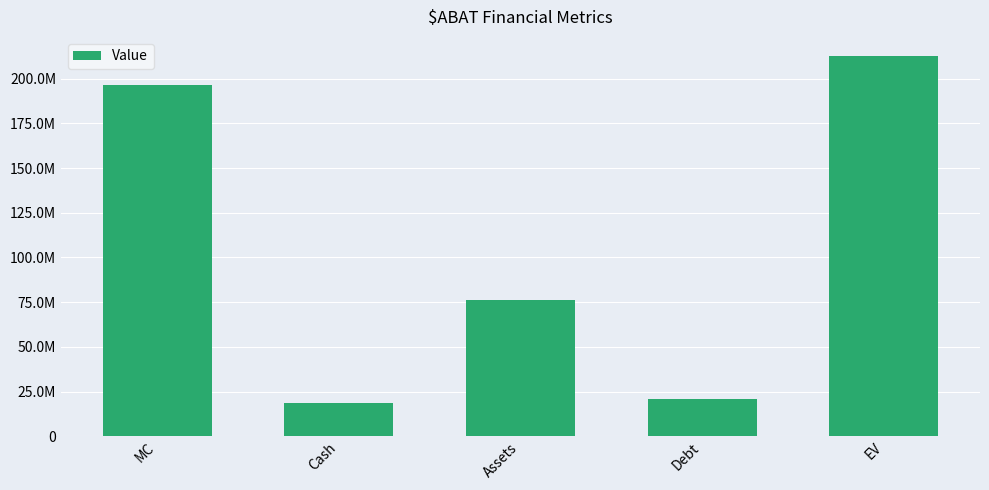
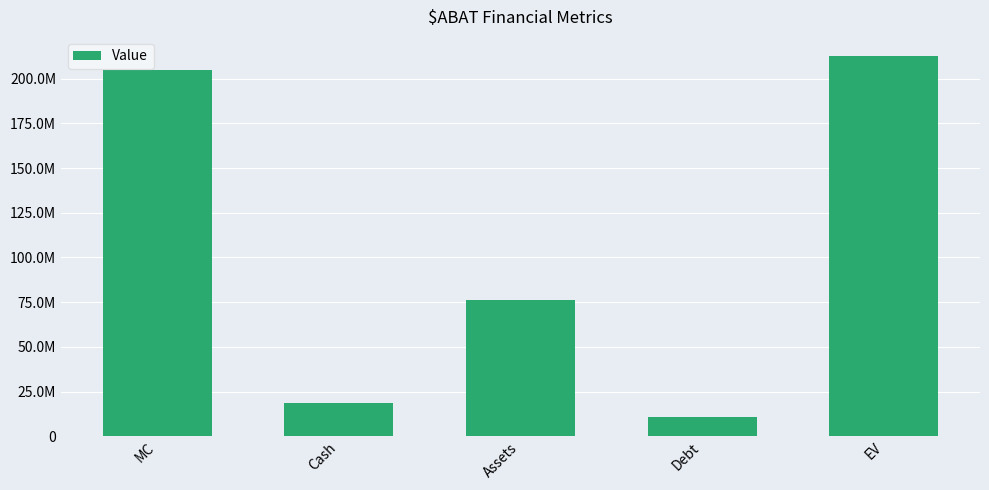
MC: 197000000 -> 205000000
Debt: 21000000 -> 11000000
